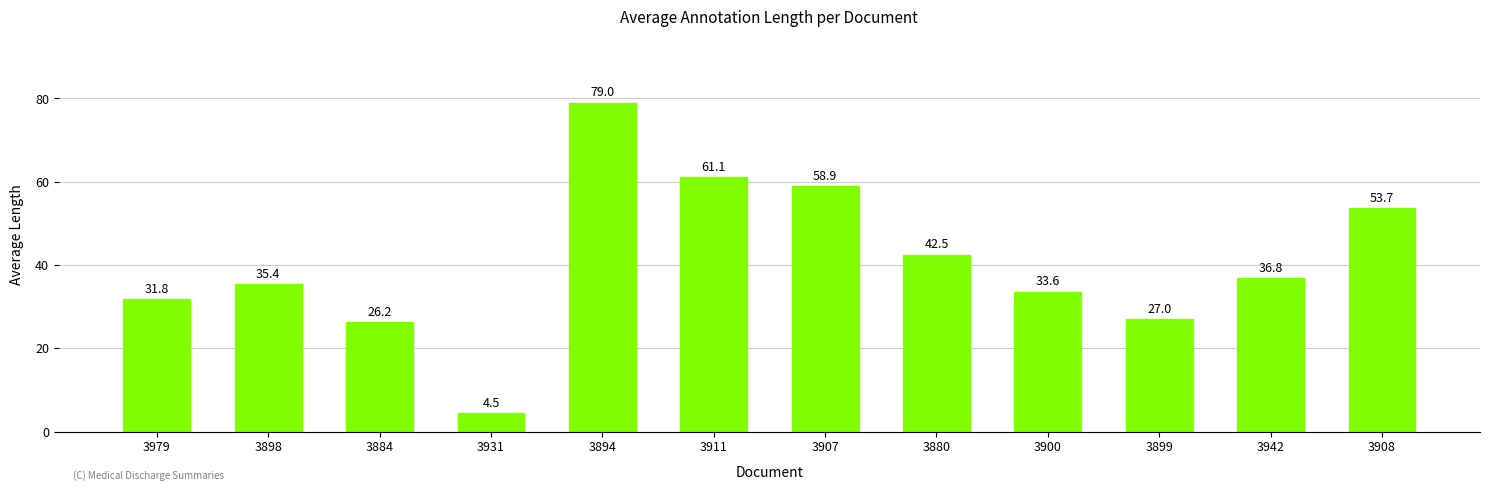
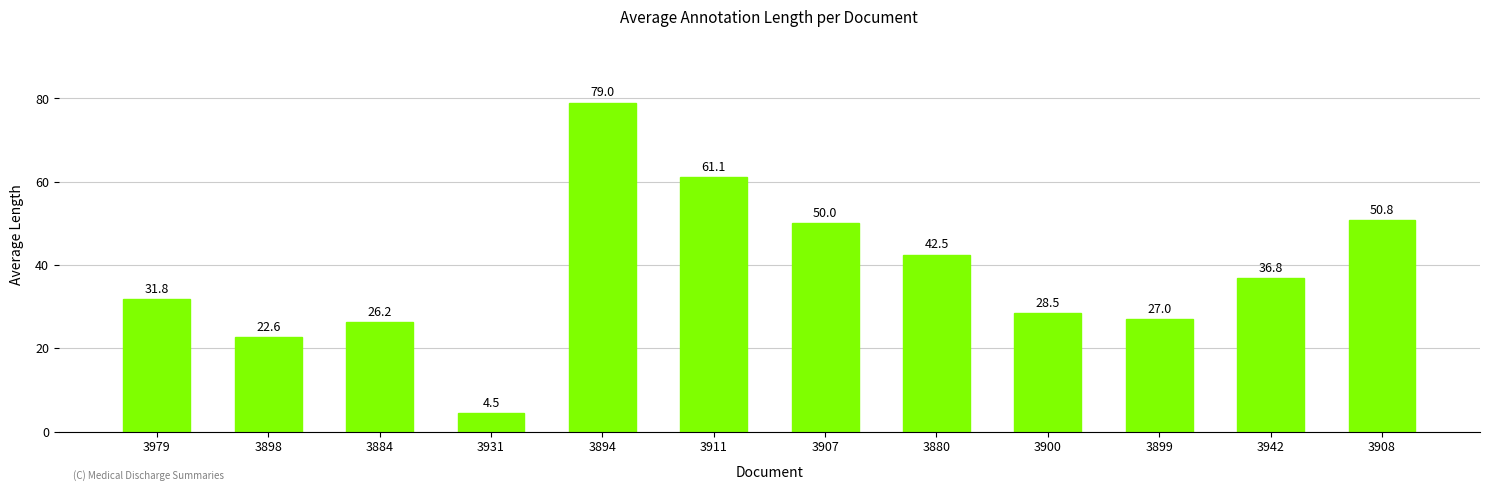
3898: 35.4 -> 22.6
3907: 58.9 -> 50.0
3900: 33.6 -> 28.5
3908: 53.7 -> 50.8
